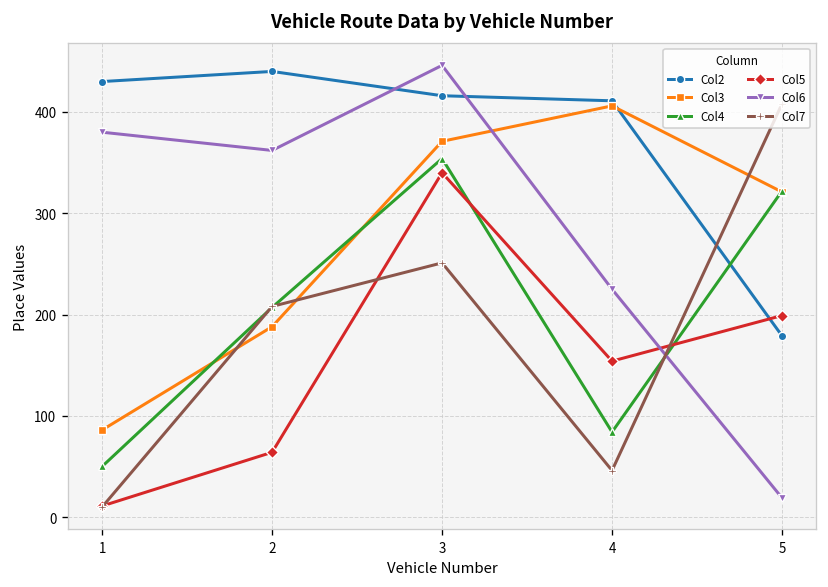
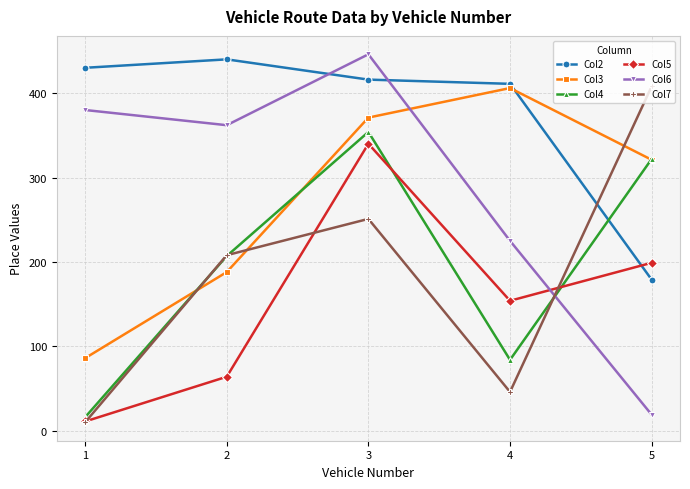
Col4, 1: 50 -> 20
